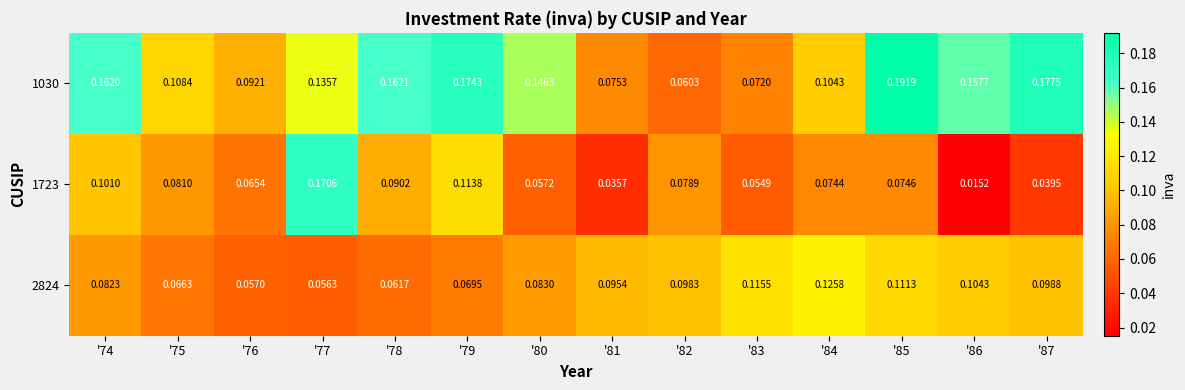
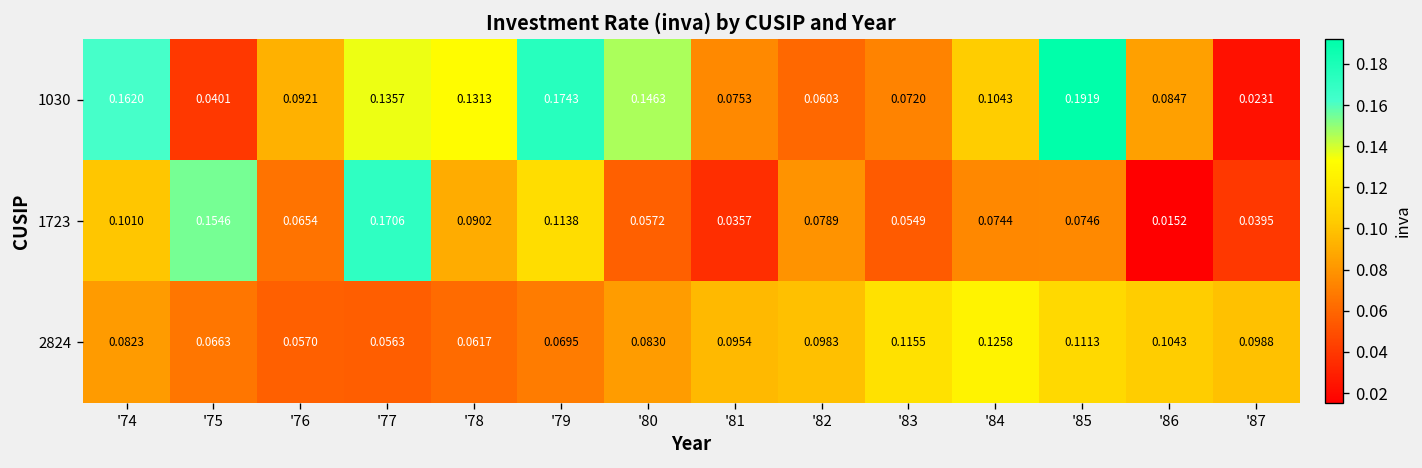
1030, '75: 0.1084 -> 0.0401
1030, '78: 0.1621 -> 0.1313
1030, '86: 0.1577 -> 0.0847
1030, '87: 0.1775 -> 0.0231
1723, '75: 0.0810 -> 0.1546
